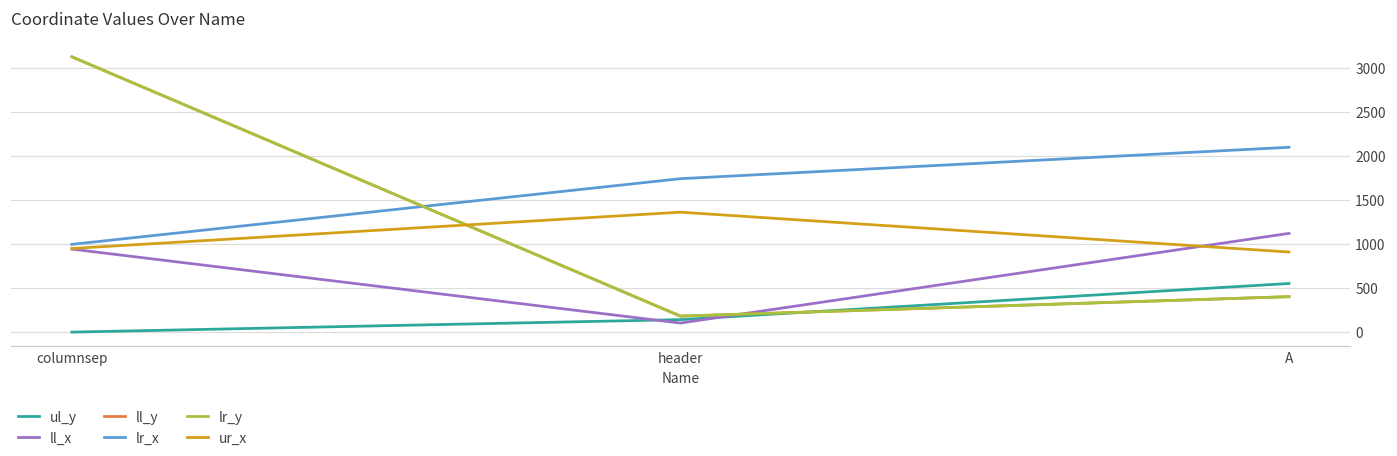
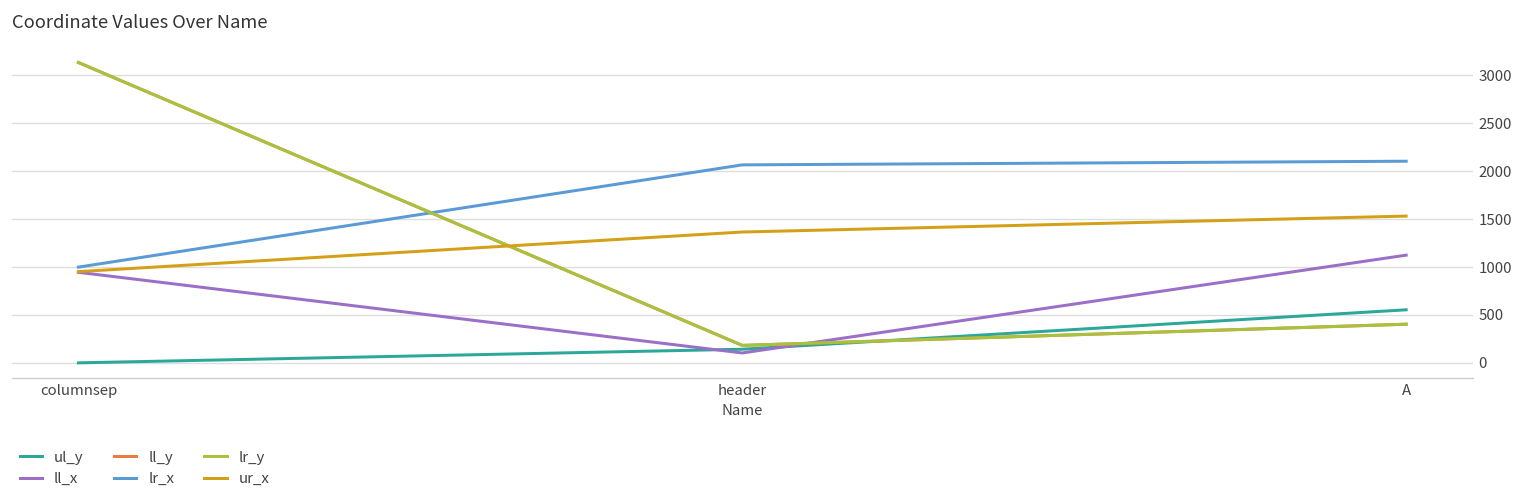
lr_x, header: 1700 -> 2100
ur_x, A: 900 -> 1500
